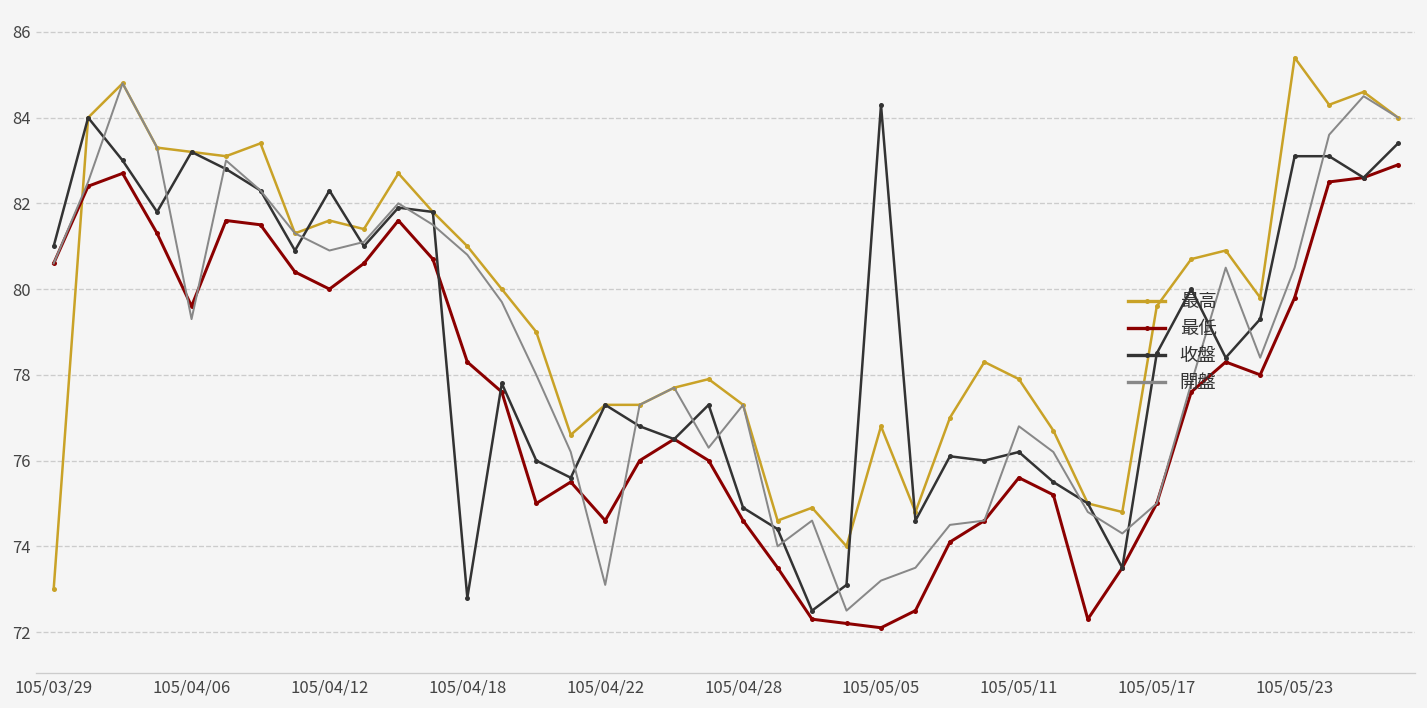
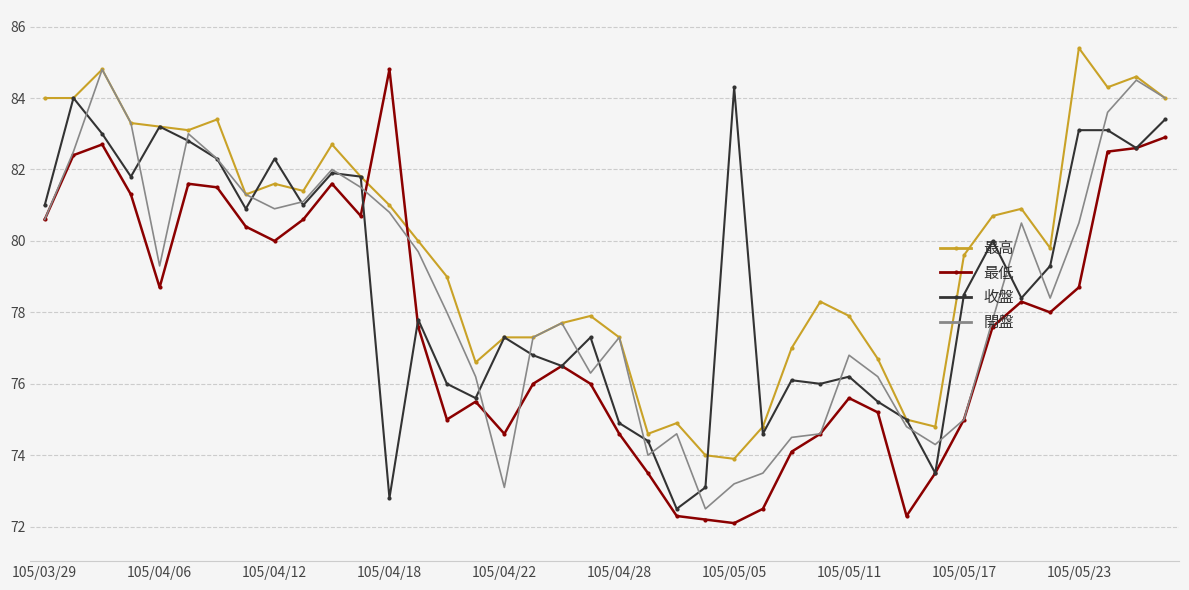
最高, 105/03/29: 73 -> 84
最低, 105/04/06: 79.6 -> 78.7
最低, 105/04/18: 78.3 -> 84.8
最高, 105/05/05: 76.8 -> 73.9
最低, 105/05/23: 79.8 -> 78.7
